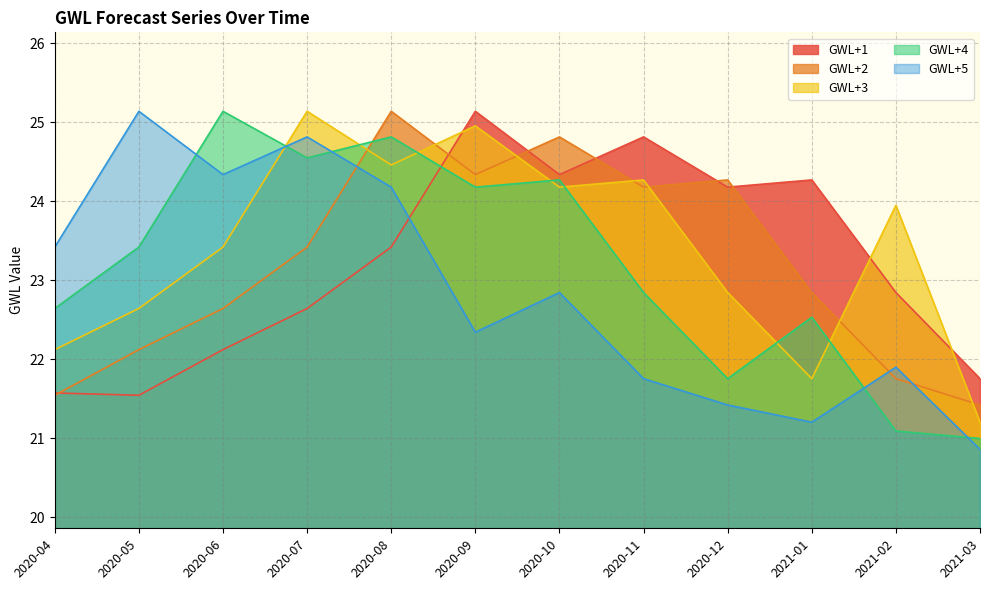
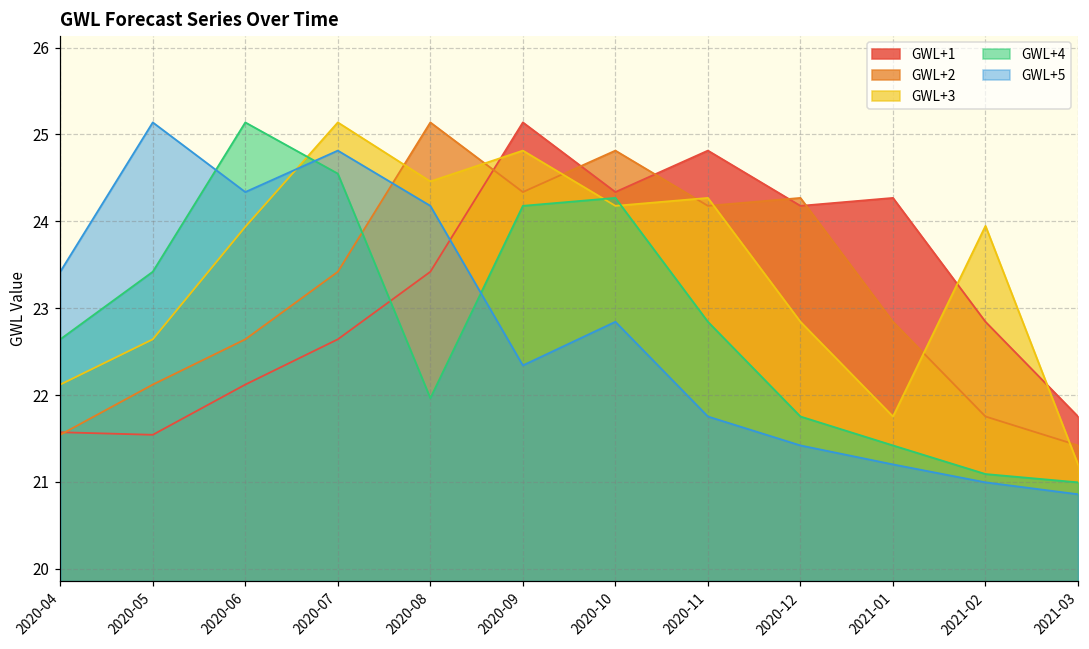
GWL+3, 2020-06: 23.4 -> 23.9
GWL+4, 2020-08: 24.8 -> 22.0
GWL+3, 2020-09: 25.0 -> 24.8
GWL+4, 2021-01: 22.5 -> 21.4
GWL+5, 2021-02: 21.9 -> 21.0
